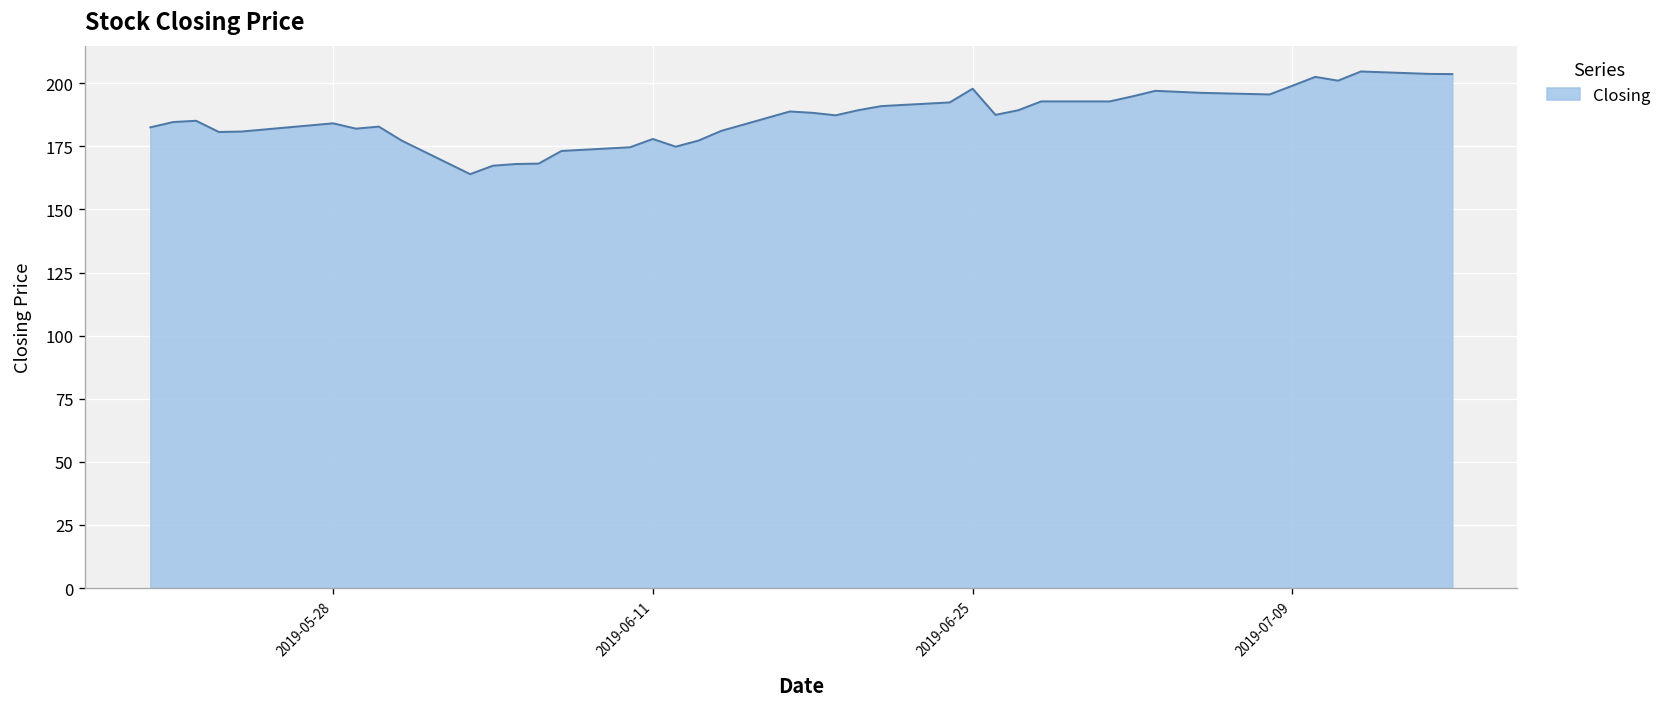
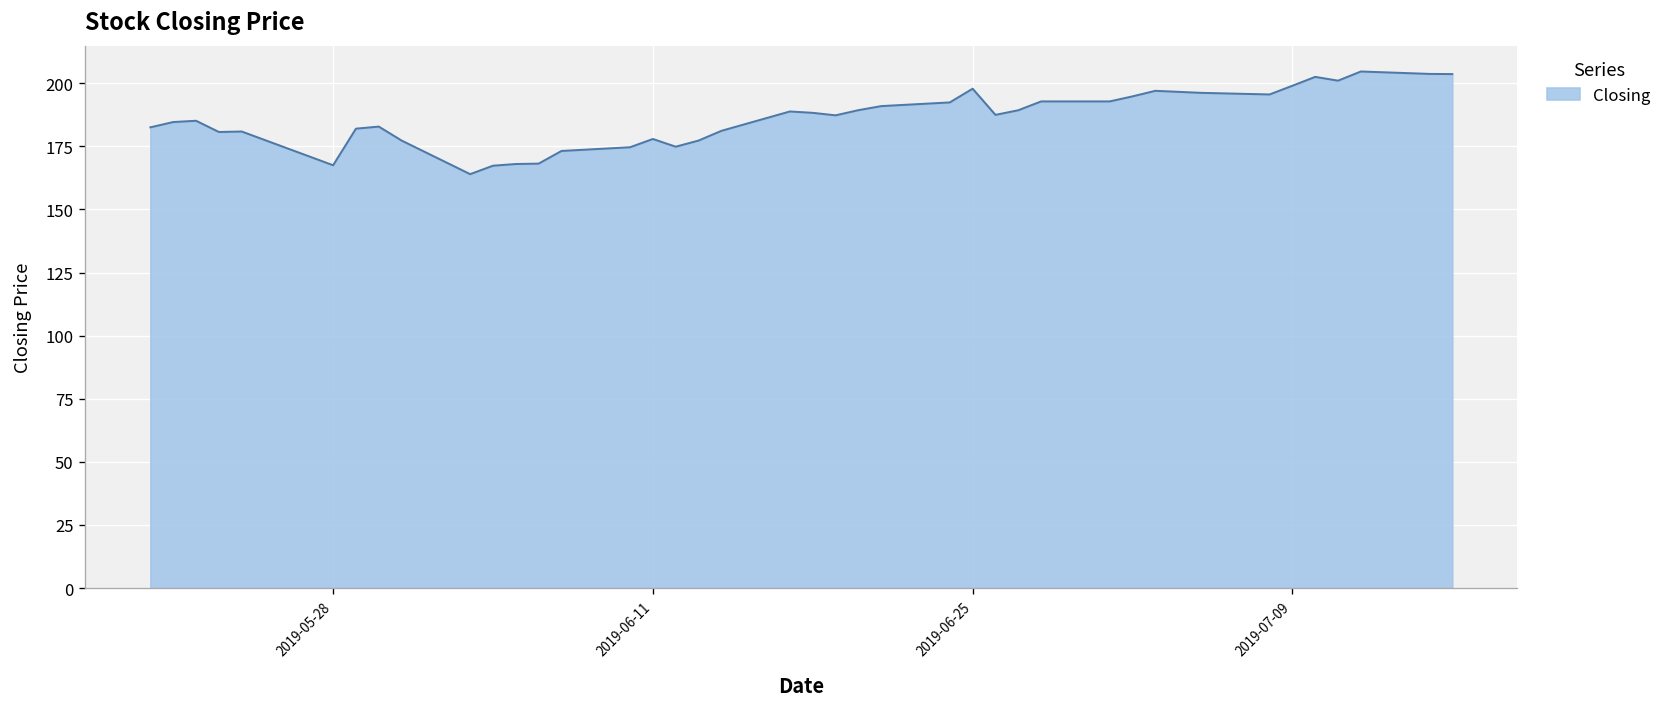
2019-05-28: 184 -> 167
